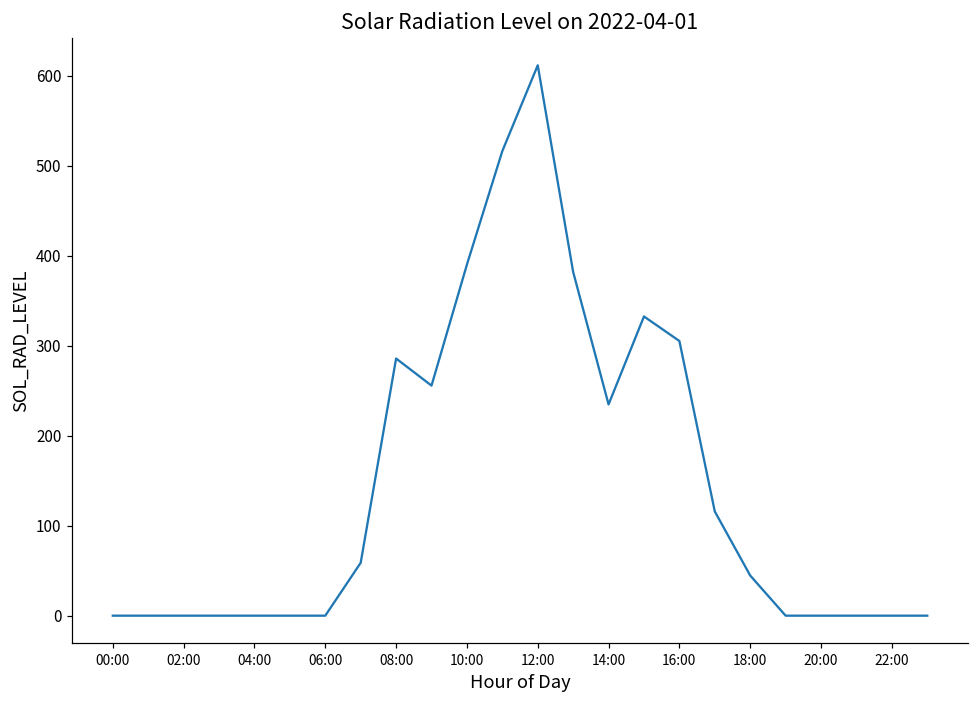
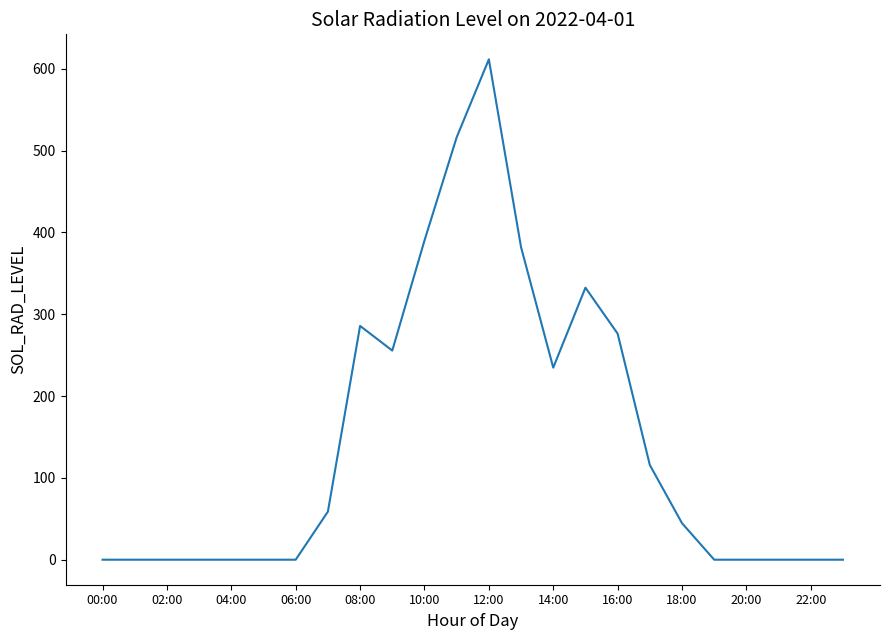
16:00: 310 -> 280
